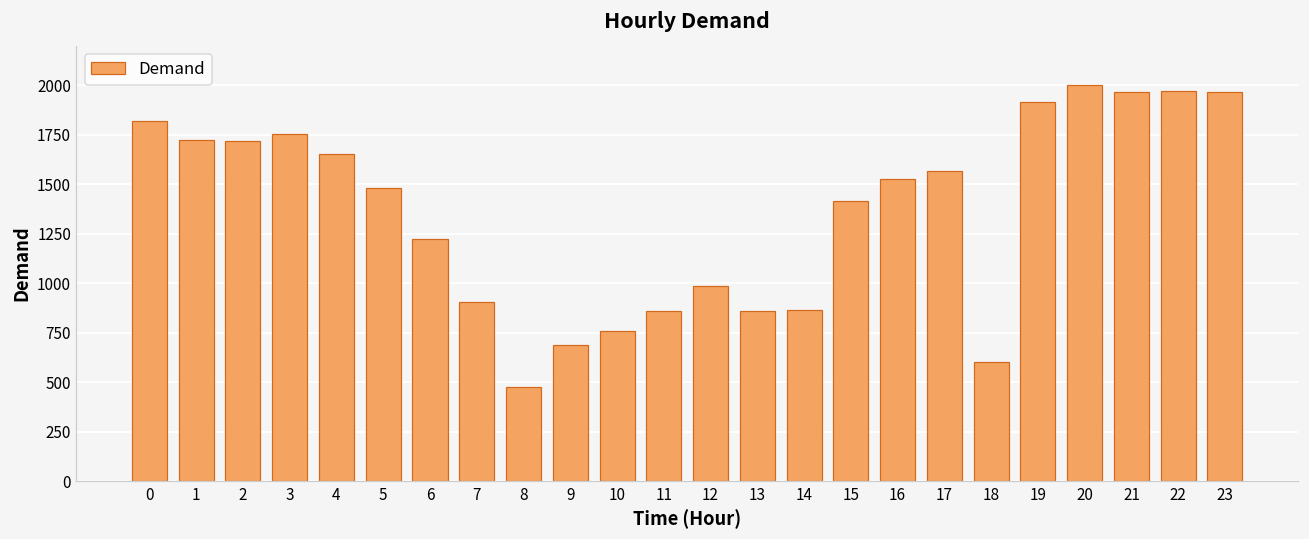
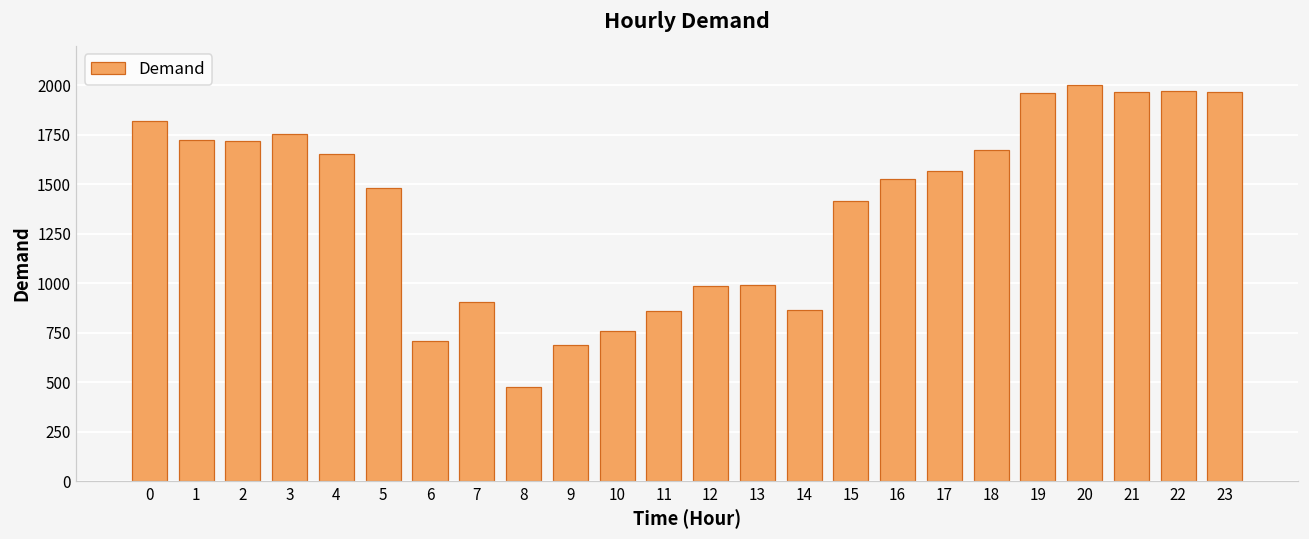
6: 1220 -> 710
13: 860 -> 990
18: 600 -> 1680
19: 1920 -> 1960
